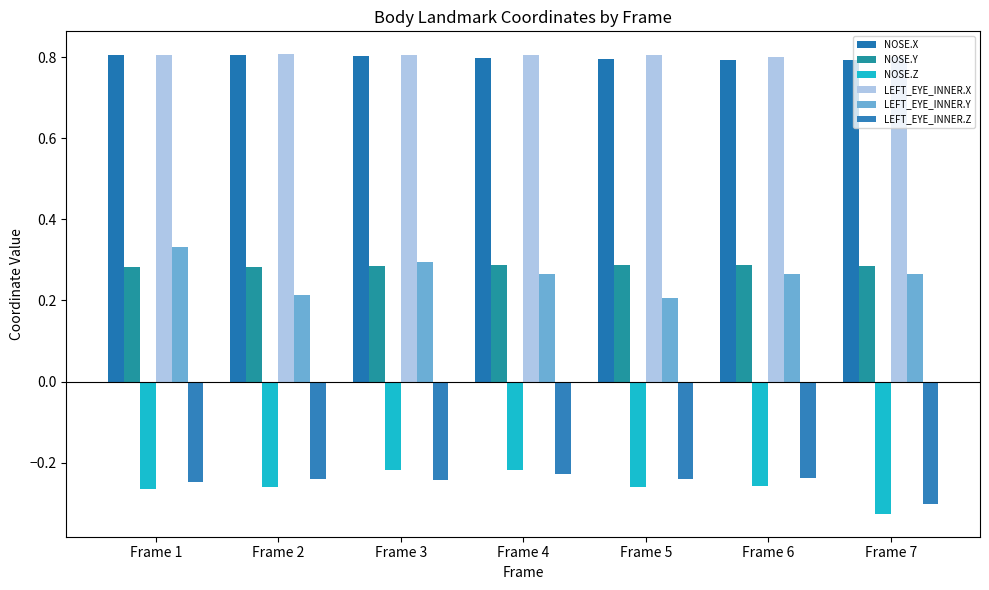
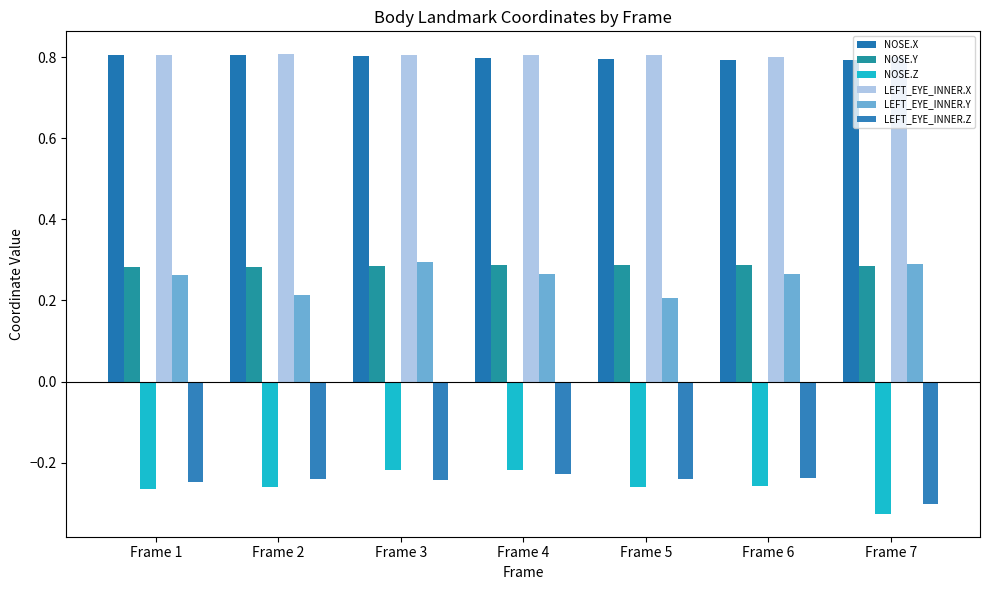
LEFT_EYE_INNER.Y, Frame 1: 0.33 -> 0.26
LEFT_EYE_INNER.Y, Frame 7: 0.26 -> 0.29
